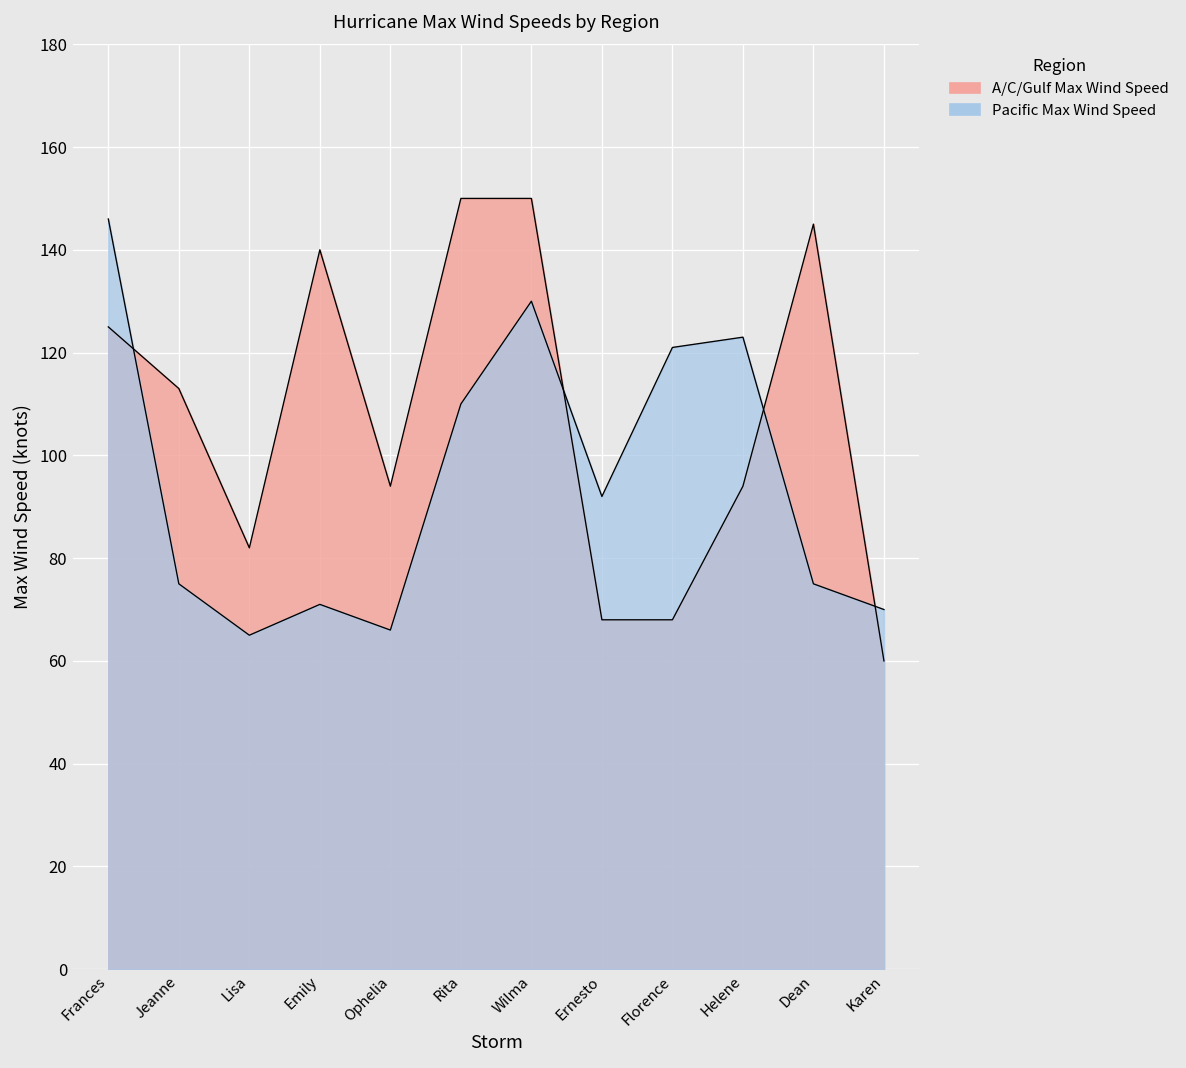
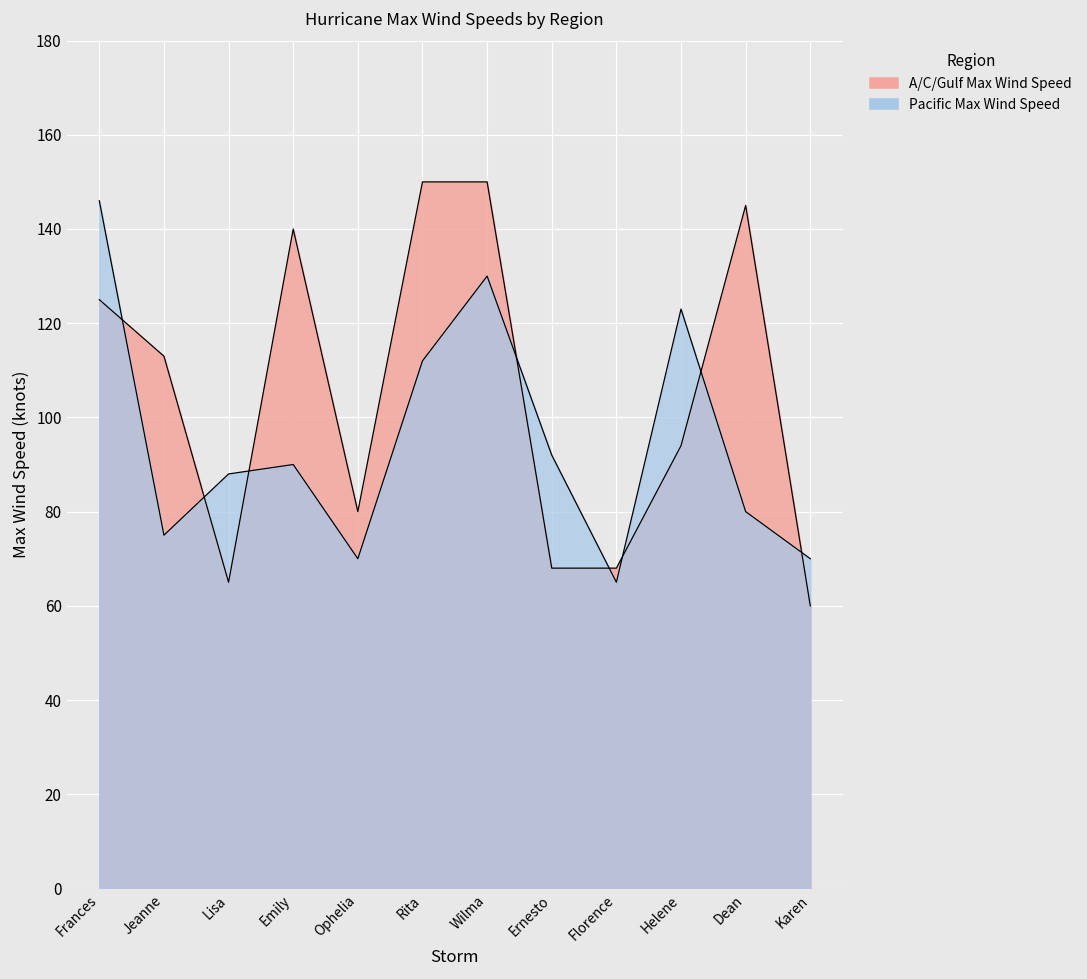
A/C/Gulf Max Wind Speed, Lisa: 82 -> 65
Pacific Max Wind Speed, Lisa: 65 -> 88
Pacific Max Wind Speed, Emily: 71 -> 90
A/C/Gulf Max Wind Speed, Ophelia: 94 -> 80
Pacific Max Wind Speed, Ophelia: 66 -> 70
Pacific Max Wind Speed, Rita: 110 -> 112
Pacific Max Wind Speed, Florence: 121 -> 65
Pacific Max Wind Speed, Dean: 75 -> 80
